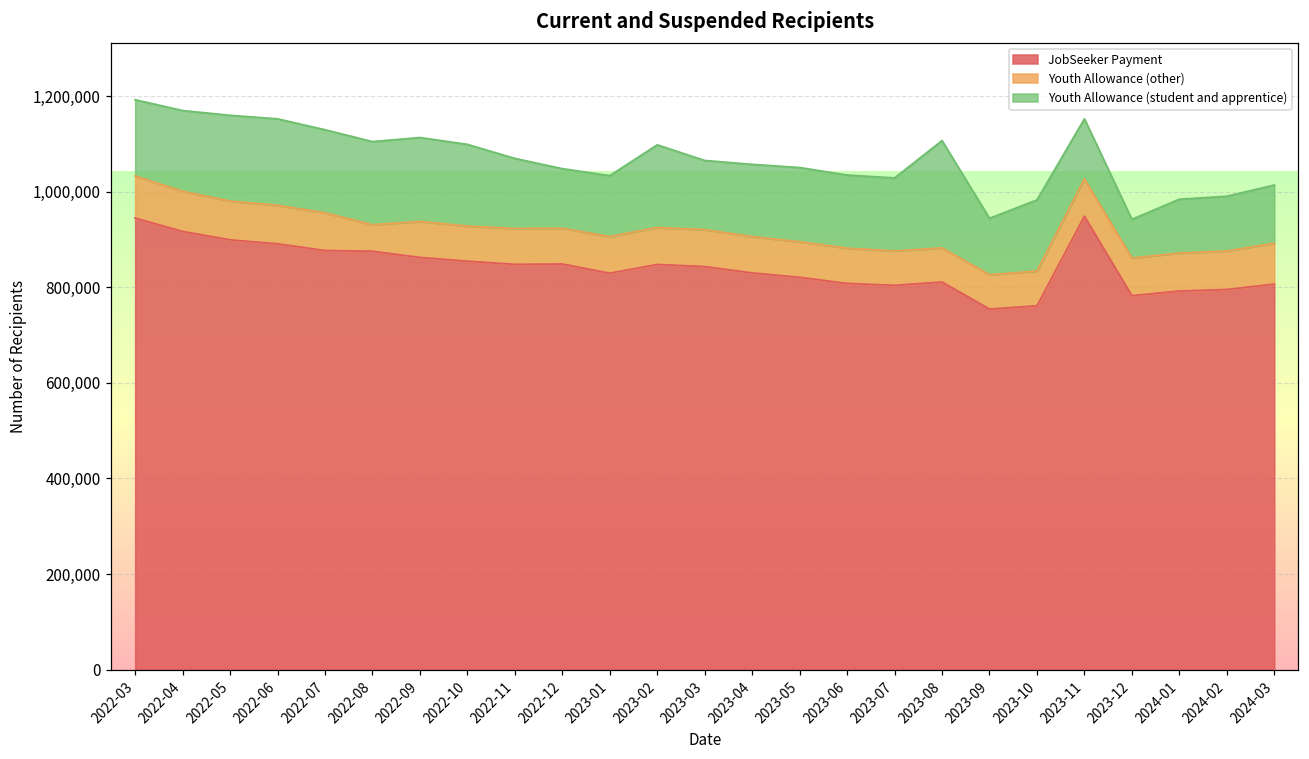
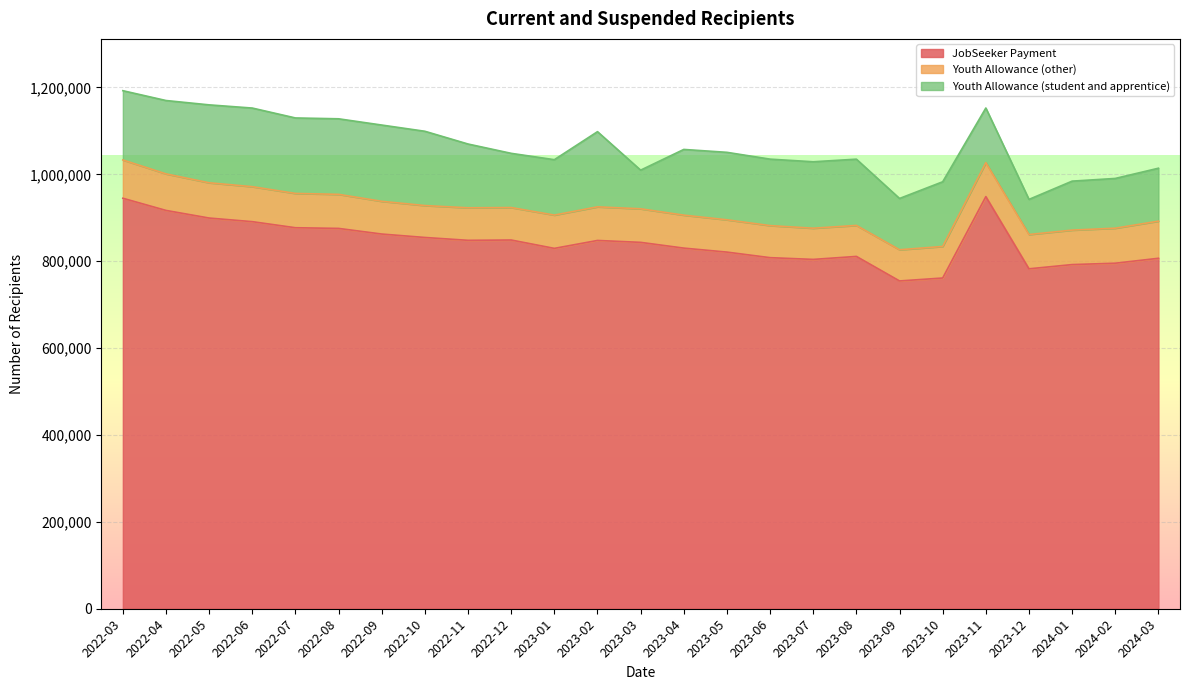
Youth Allowance (other), 2022-08: 60,000 -> 80,000
Youth Allowance (student and apprentice), 2023-03: 140,000 -> 90,000
Youth Allowance (student and apprentice), 2023-08: 220,000 -> 150,000
